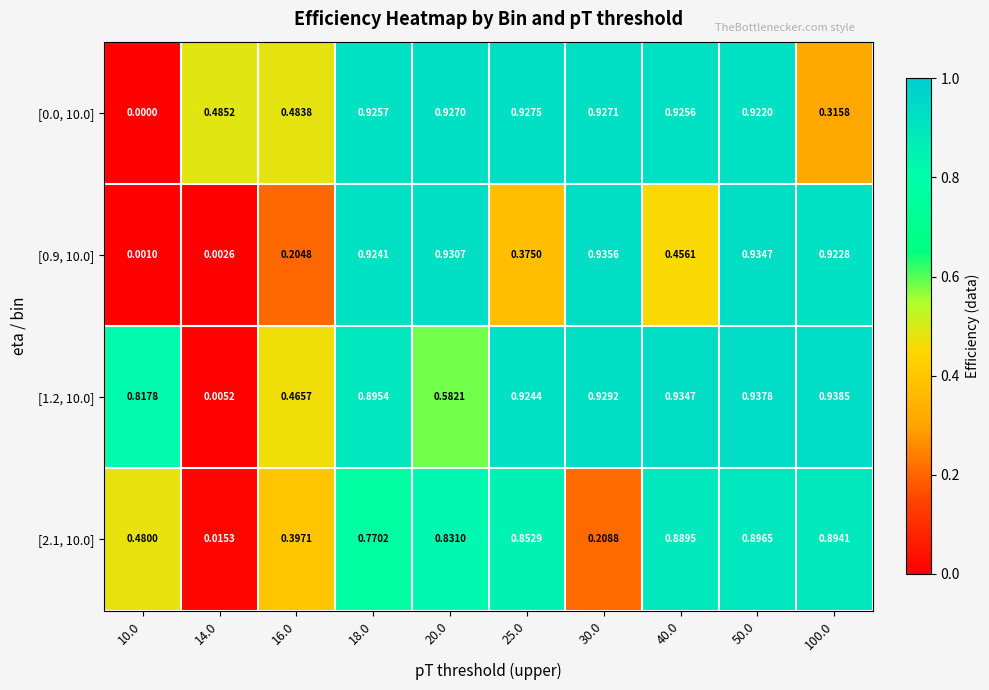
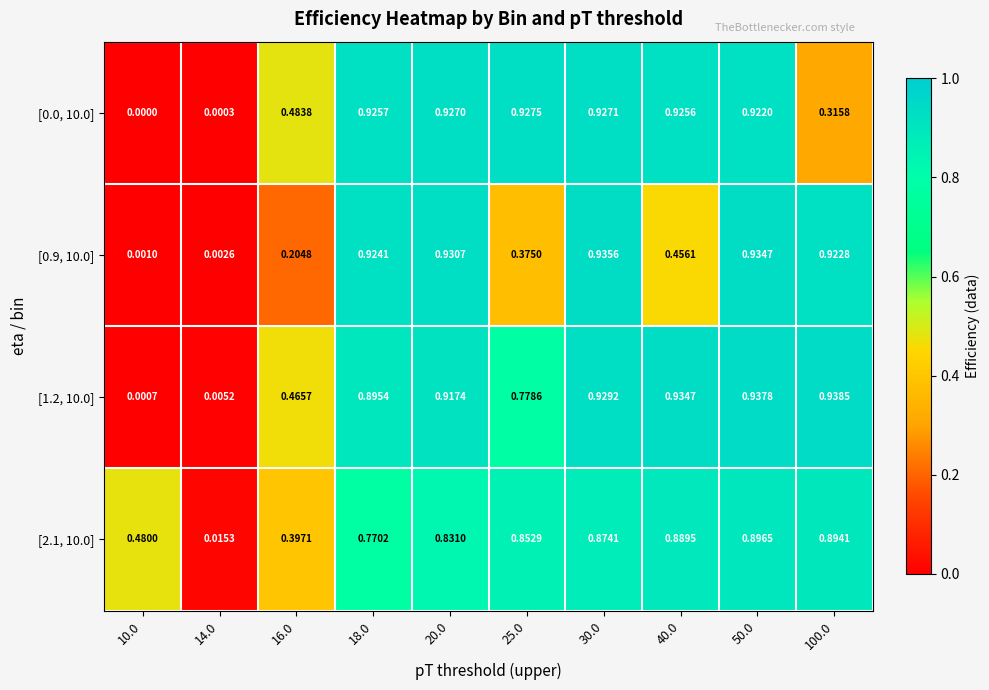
[0.0, 10.0], 14.0: 0.4852 -> 0.0003
[1.2, 10.0], 10.0: 0.8178 -> 0.0007
[1.2, 10.0], 20.0: 0.5821 -> 0.9174
[1.2, 10.0], 25.0: 0.9244 -> 0.7786
[2.1, 10.0], 30.0: 0.2088 -> 0.8741
